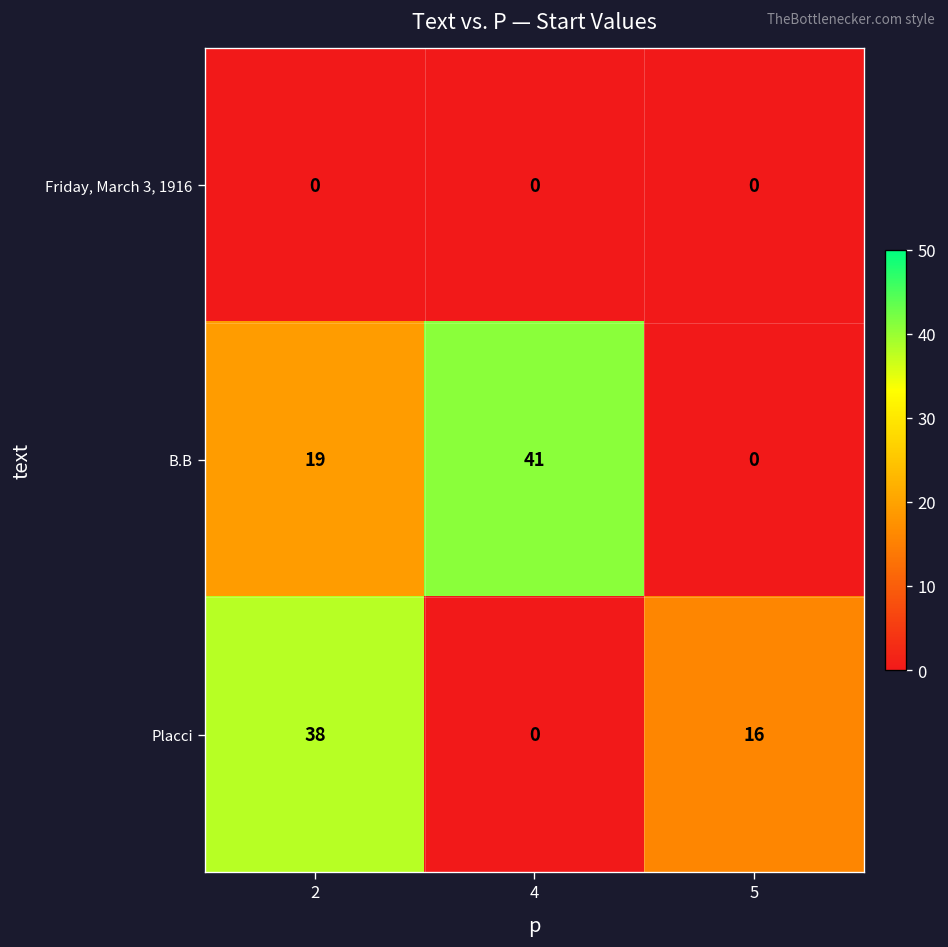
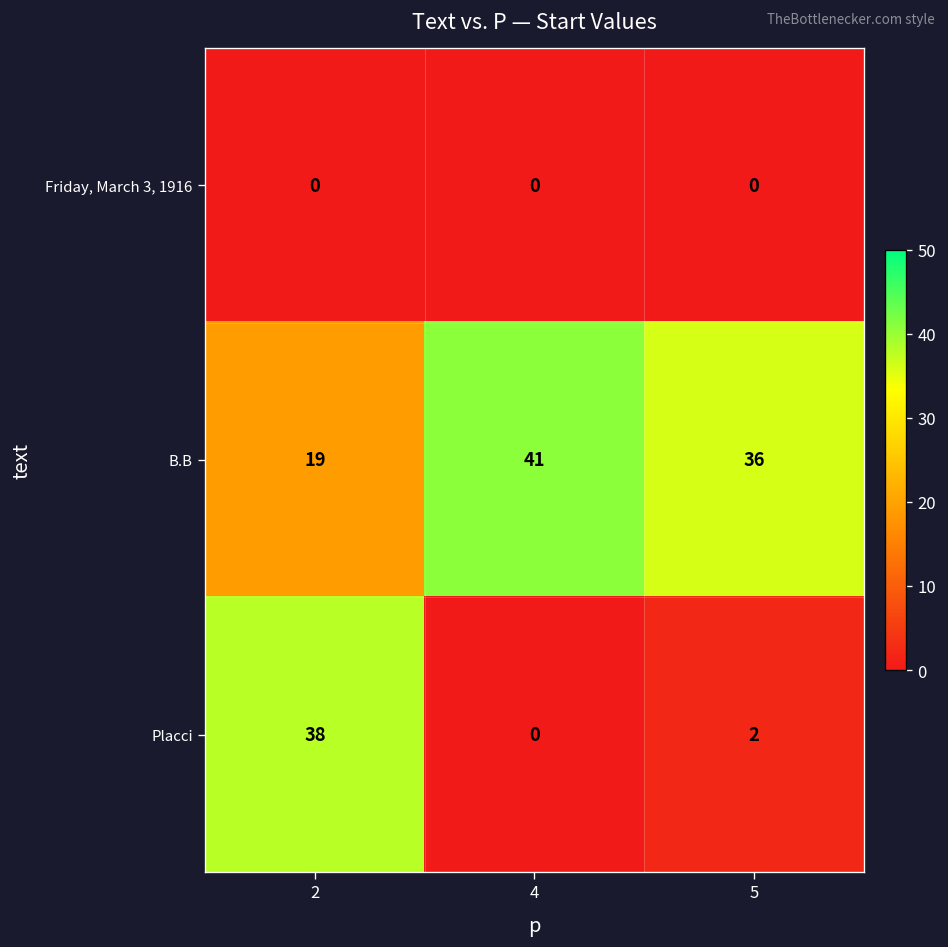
B.B, 5: 0 -> 36
Placci, 5: 16 -> 2
